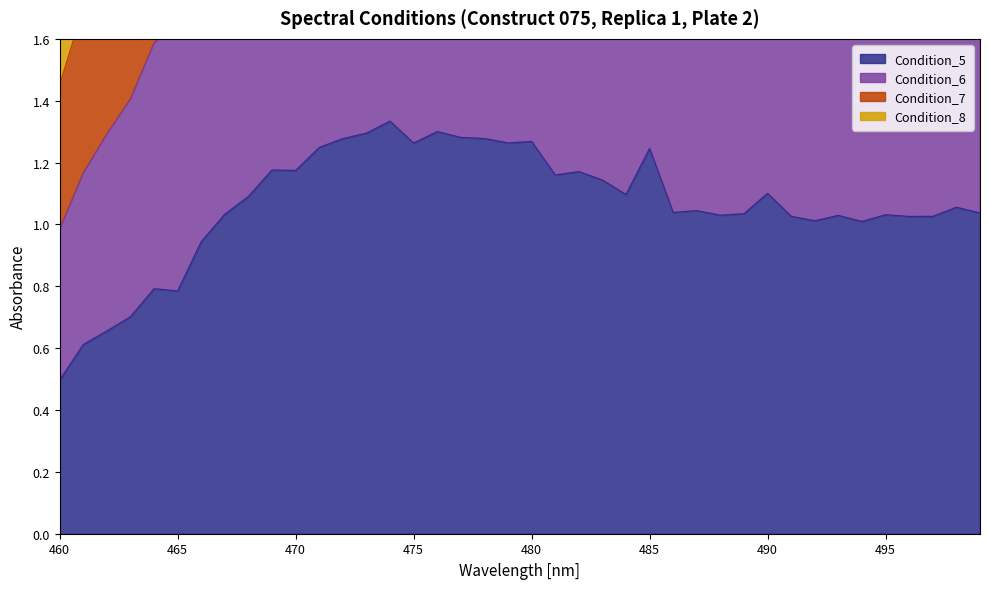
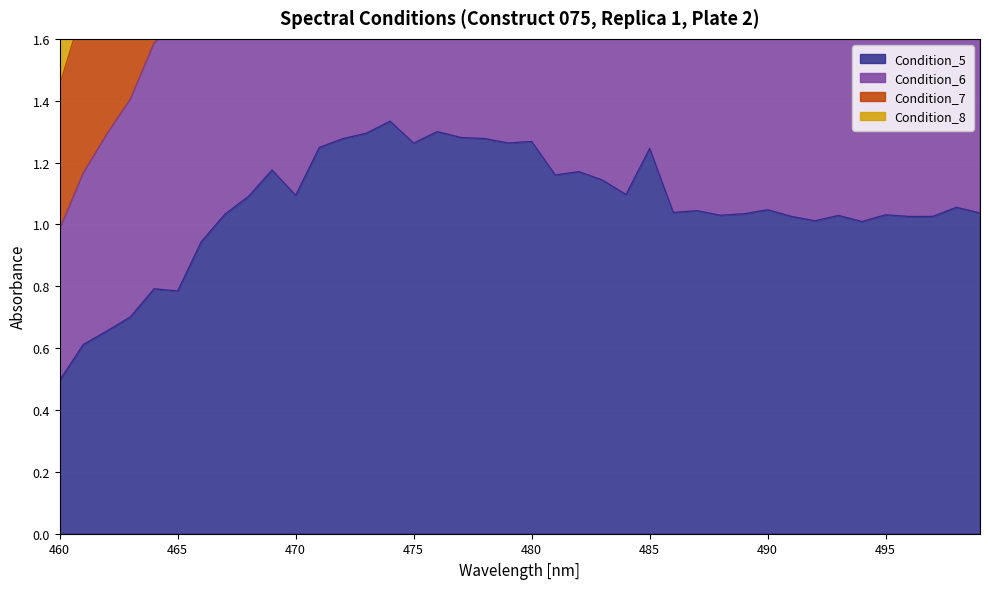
Condition_5, 470: 1.17 -> 1.09
Condition_5, 490: 1.10 -> 1.05
